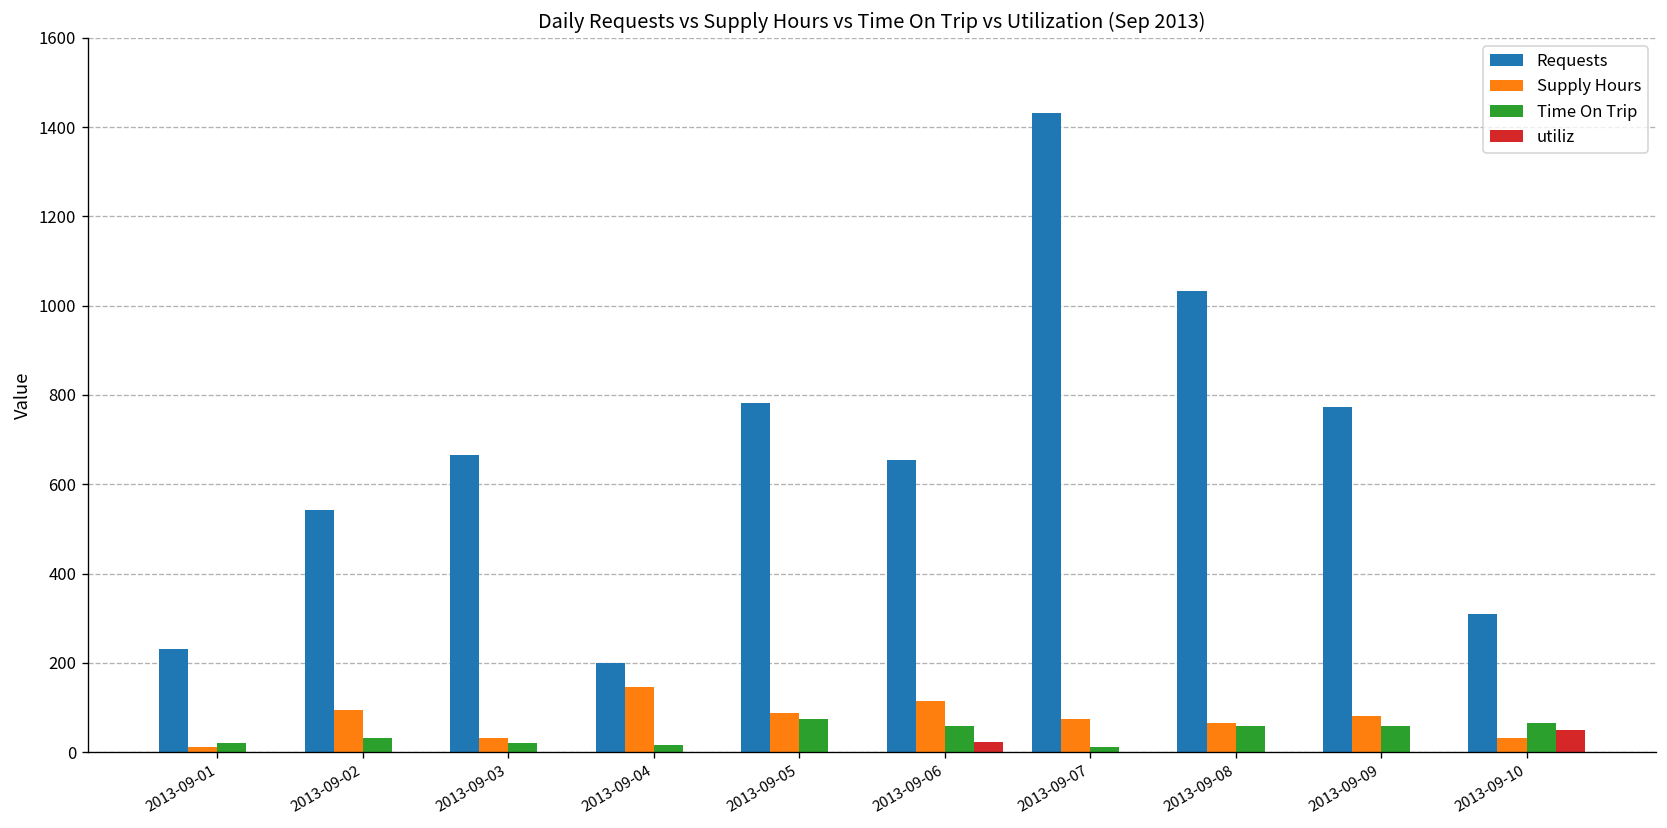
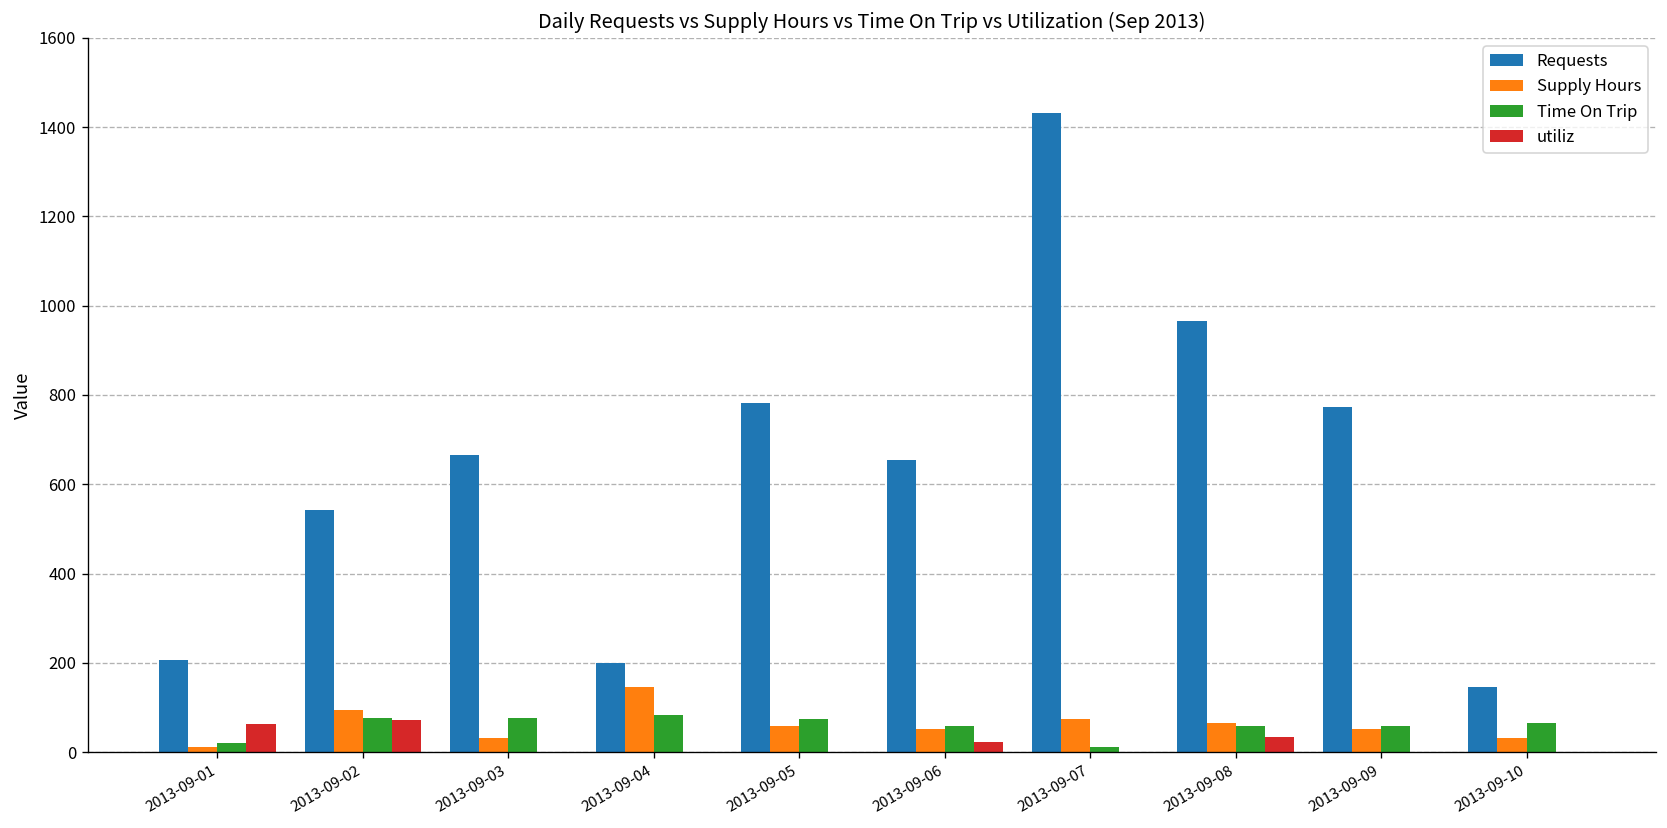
Requests, 2013-09-01: 230 -> 210
utiliz, 2013-09-01: 0 -> 60
Time On Trip, 2013-09-02: 30 -> 80
utiliz, 2013-09-02: 0 -> 70
Time On Trip, 2013-09-03: 20 -> 80
Time On Trip, 2013-09-04: 20 -> 80
Supply Hours, 2013-09-05: 90 -> 60
Supply Hours, 2013-09-06: 110 -> 50
Requests, 2013-09-08: 1030 -> 970
utiliz, 2013-09-08: 0 -> 30
Supply Hours, 2013-09-09: 80 -> 50
Requests, 2013-09-10: 310 -> 150
utiliz, 2013-09-10: 50 -> 0
